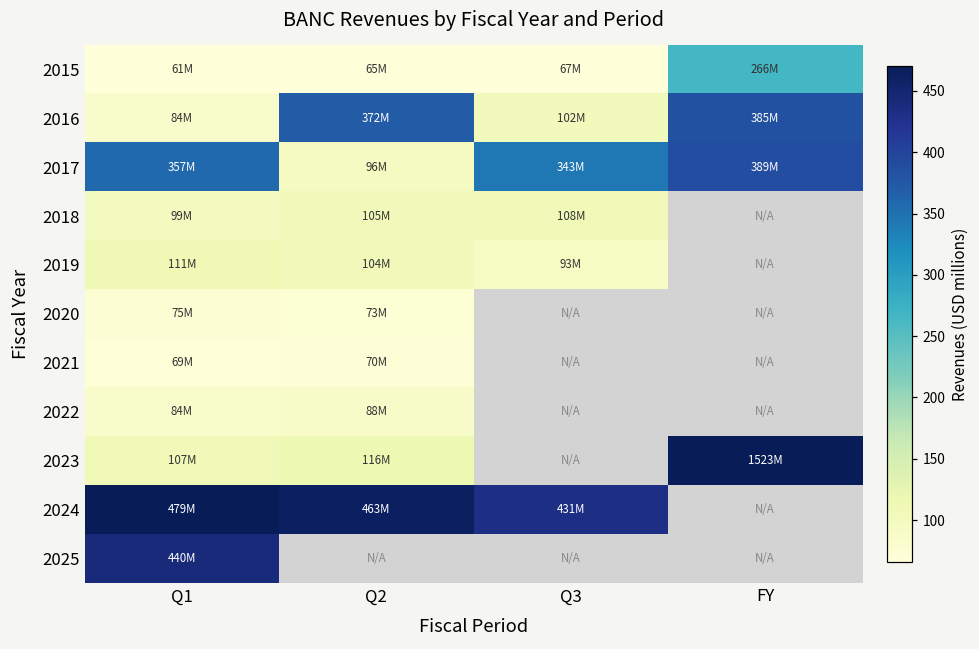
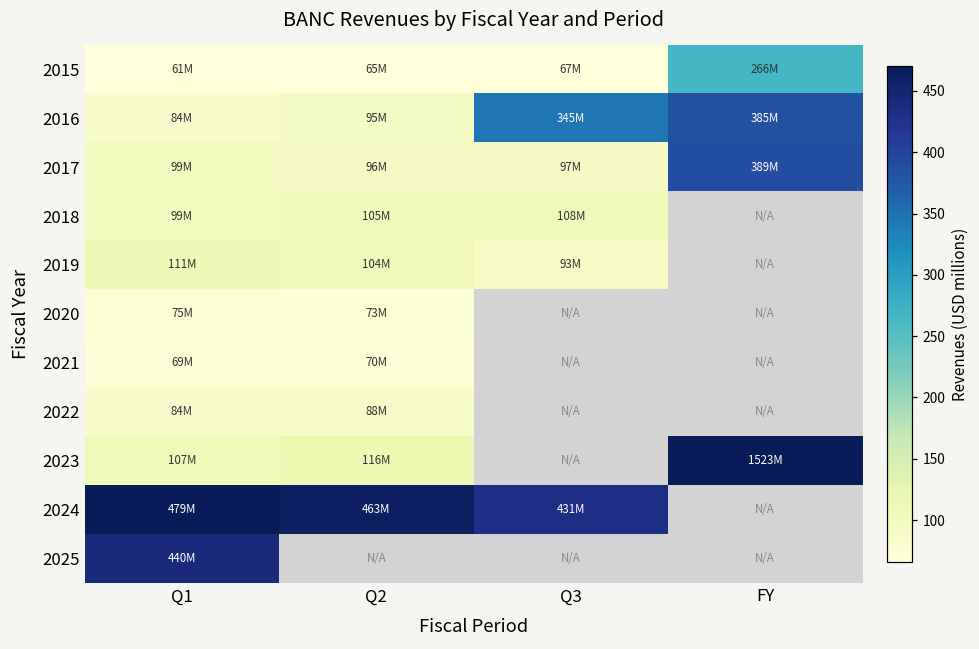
2016, Q2: 372M -> 95M
2016, Q3: 102M -> 345M
2017, Q1: 357M -> 99M
2017, Q3: 343M -> 97M
